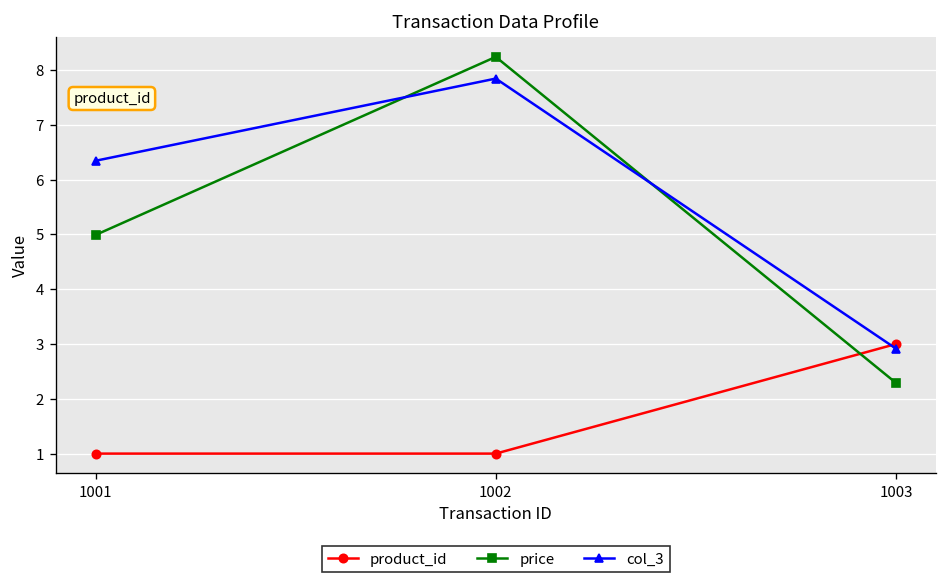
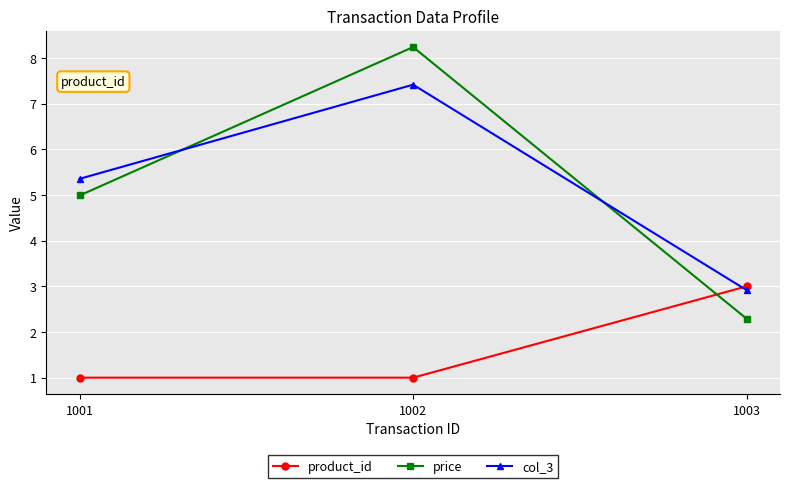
col_3, 1001: 6.3 -> 5.4
col_3, 1002: 7.8 -> 7.4
